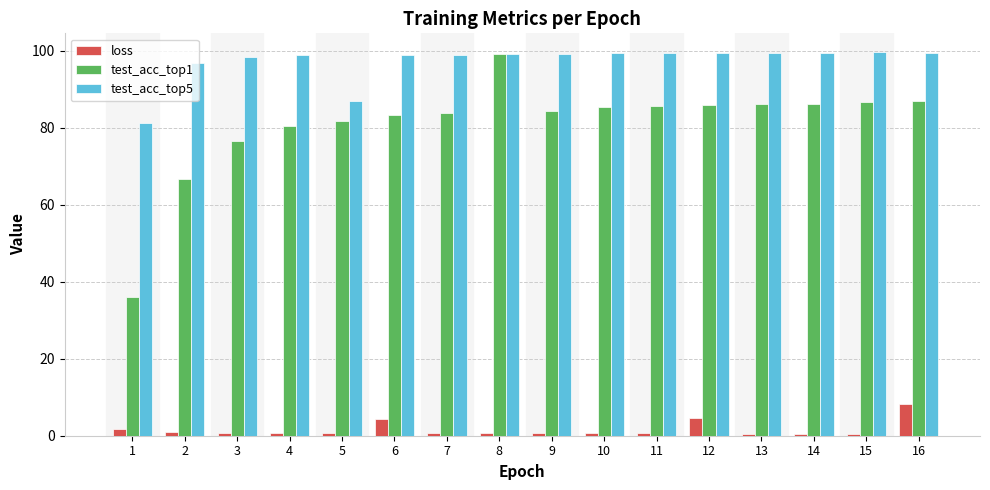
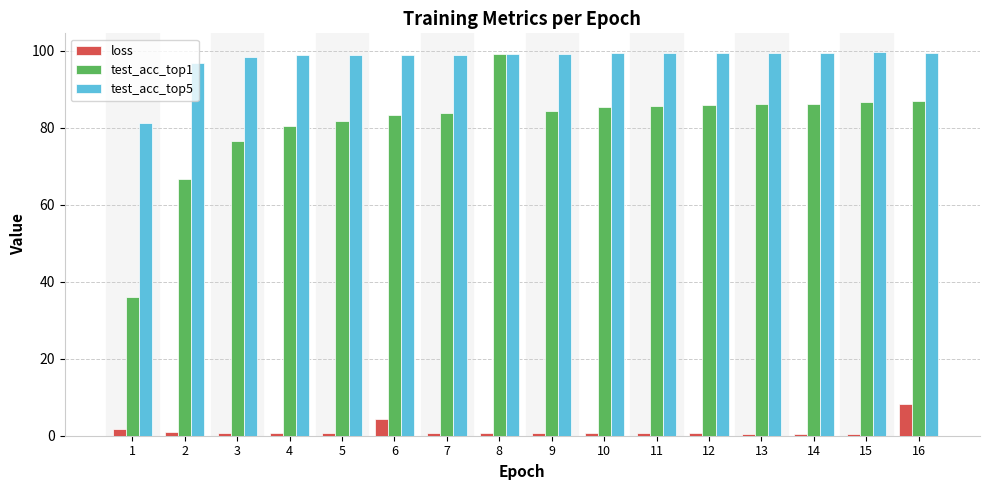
test_acc_top5, 5: 87 -> 99
loss, 12: 5 -> 1
